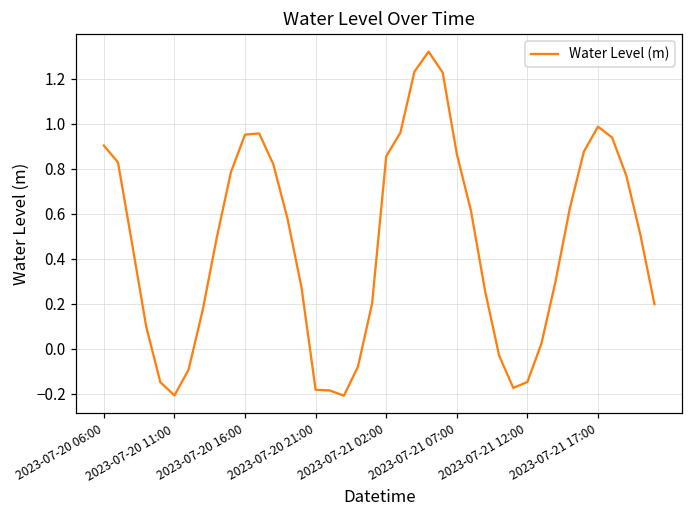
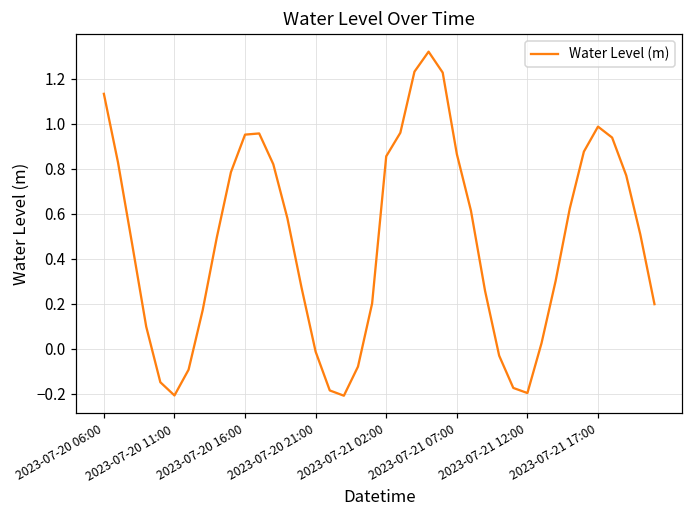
2023-07-20 06:00: 0.90 -> 1.13
2023-07-20 21:00: -0.18 -> -0.01
2023-07-21 12:00: -0.15 -> -0.20
